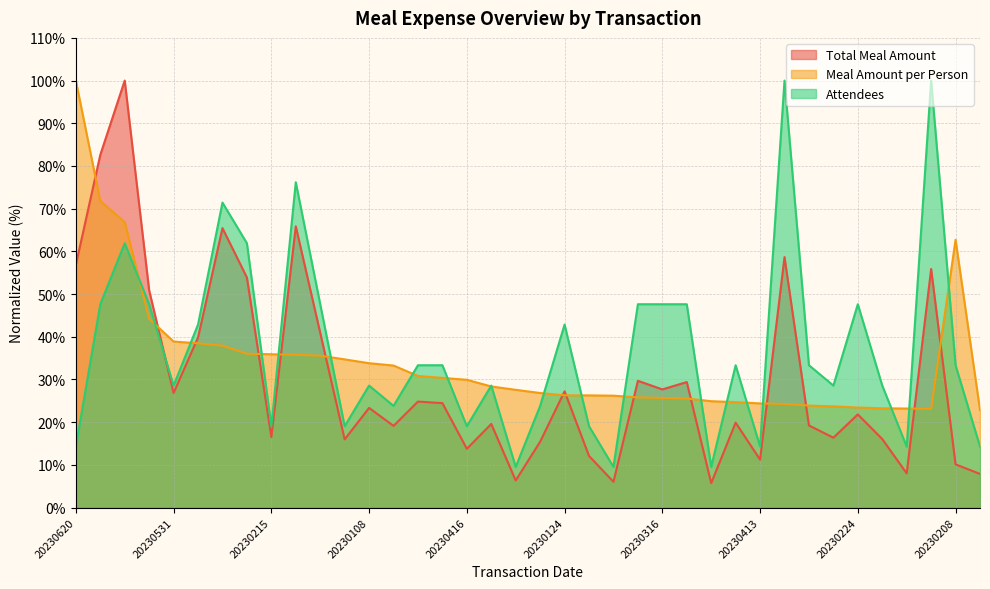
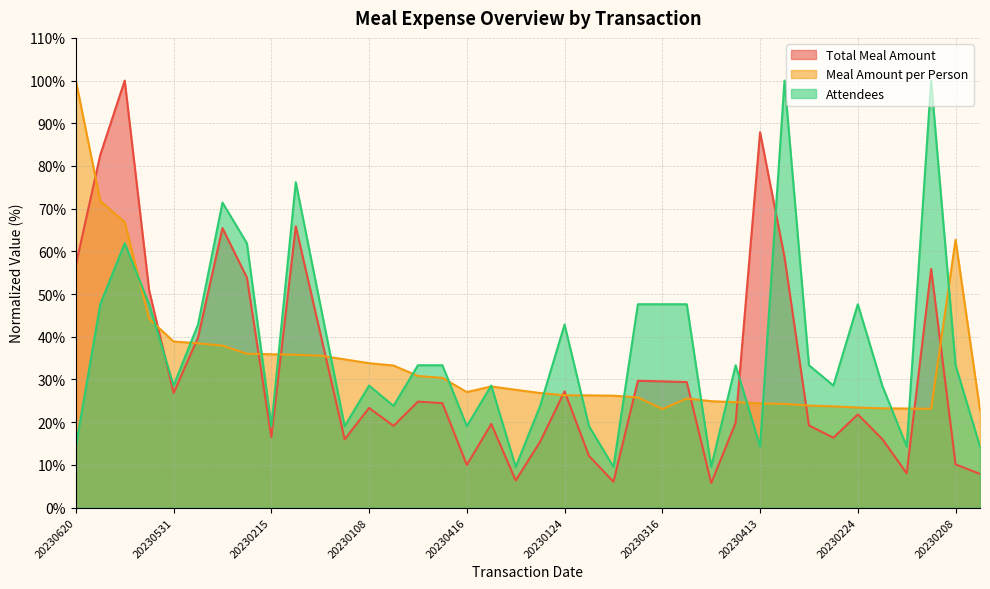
Total Meal Amount, 20230416: 14% -> 10%
Meal Amount per Person, 20230416: 30% -> 27%
Total Meal Amount, 20230316: 28% -> 30%
Meal Amount per Person, 20230316: 26% -> 23%
Total Meal Amount, 20230413: 11% -> 88%
